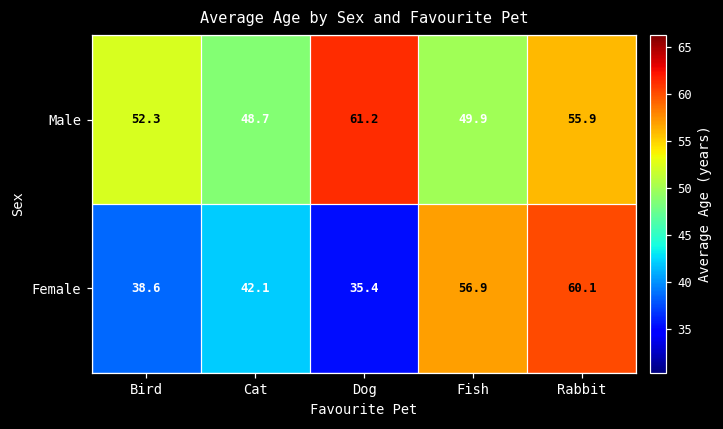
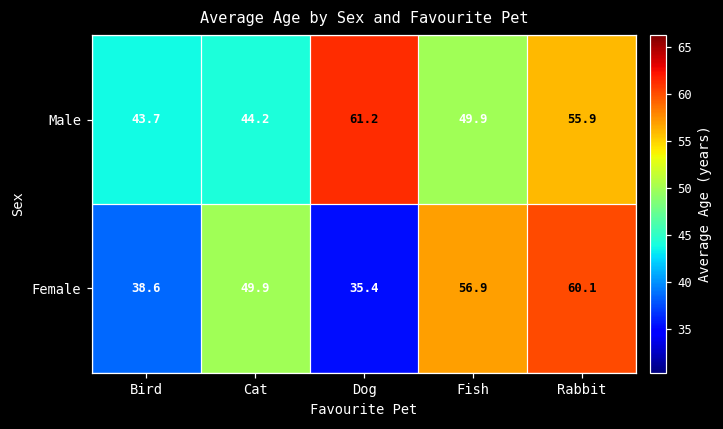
Male, Bird: 52.3 -> 43.7
Male, Cat: 48.7 -> 44.2
Female, Cat: 42.1 -> 49.9
